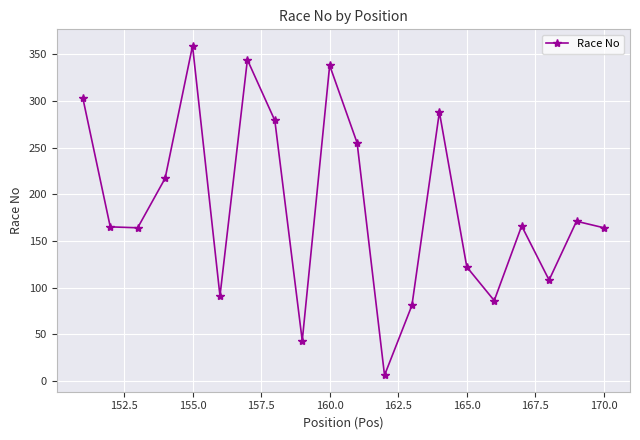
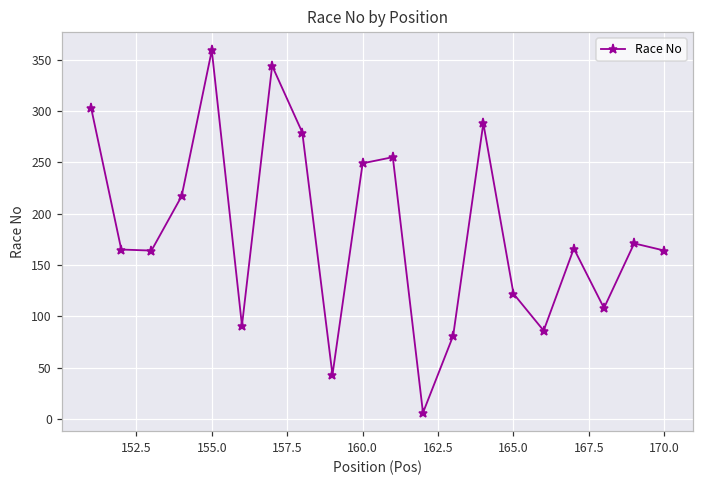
160.0: 340 -> 250
